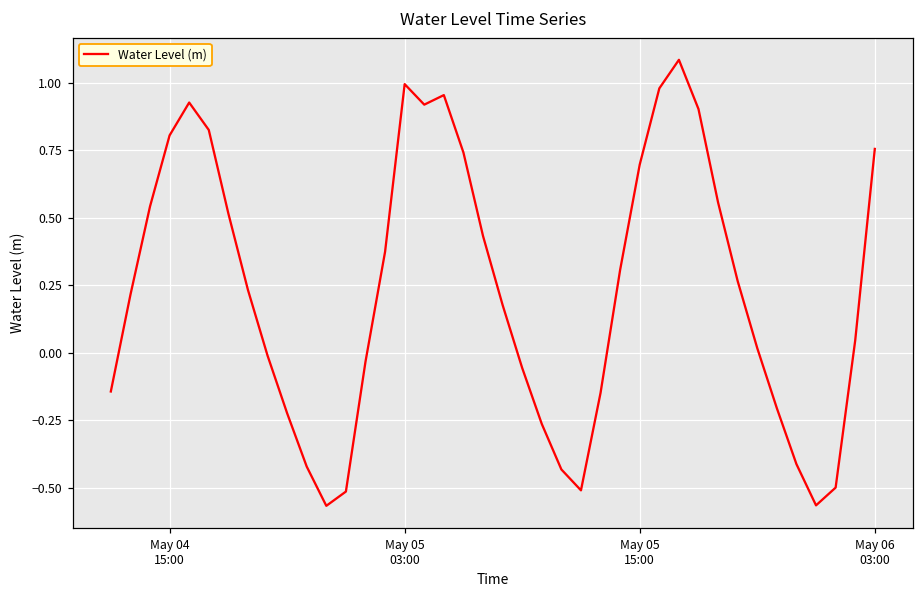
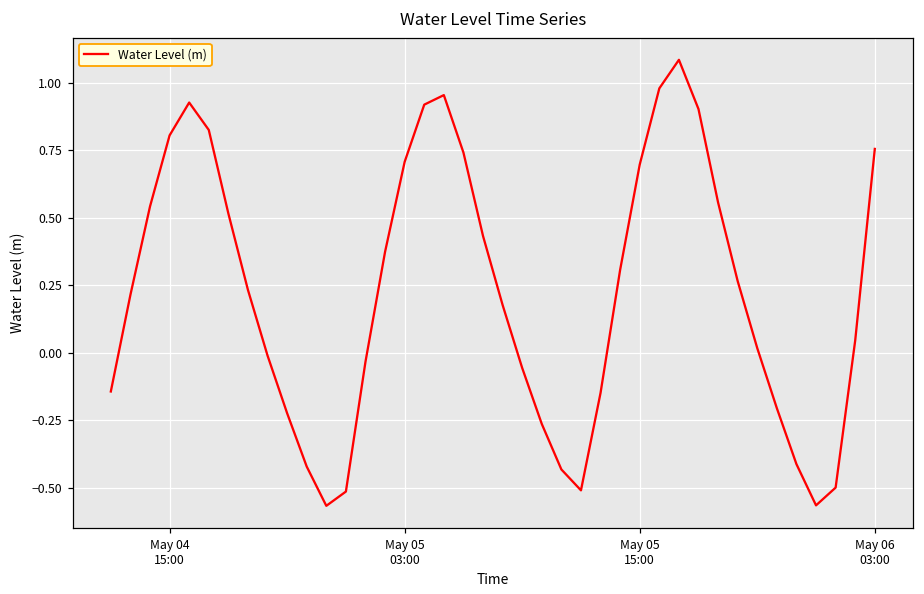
May 05 03:00: 1.00 -> 0.71
